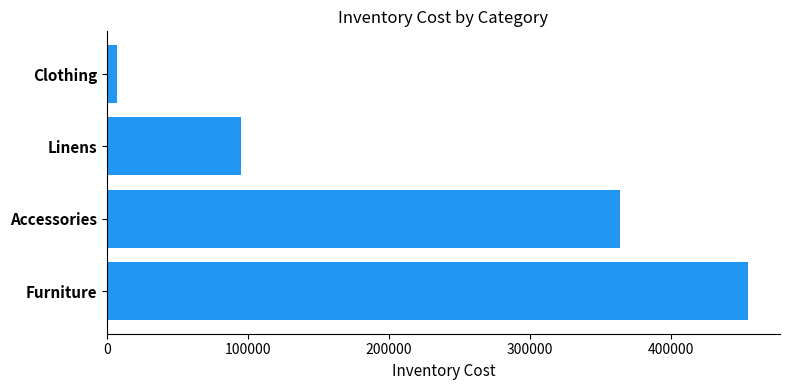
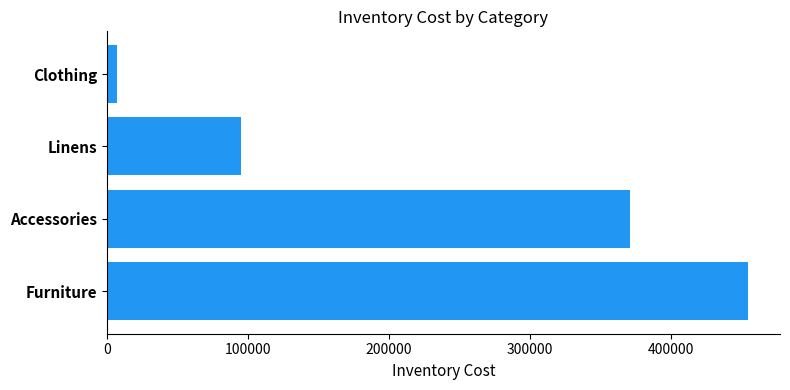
Accessories: 364000 -> 371000
